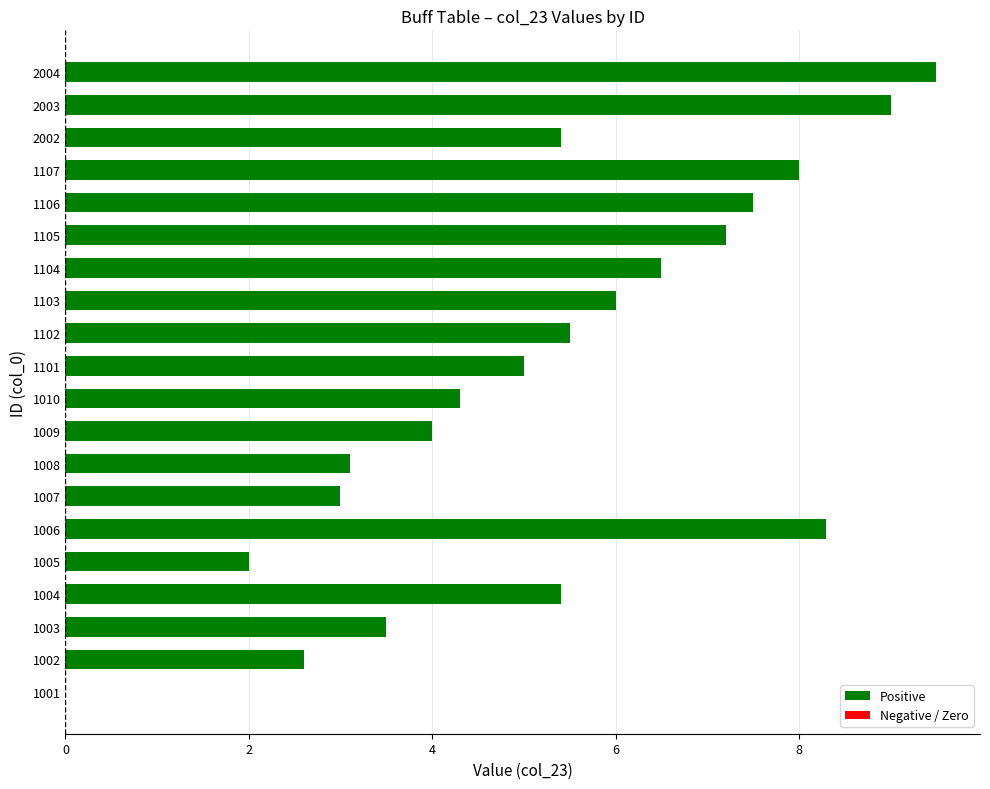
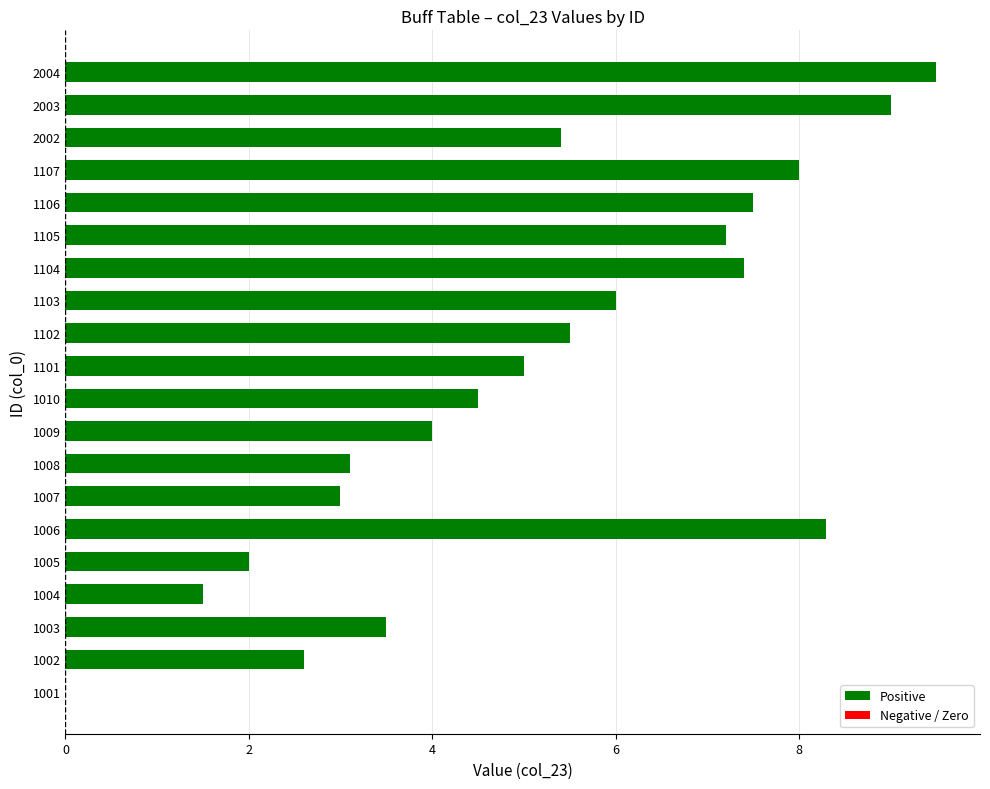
1104: 6.5 -> 7.4
1010: 4.3 -> 4.5
1004: 5.4 -> 1.5
